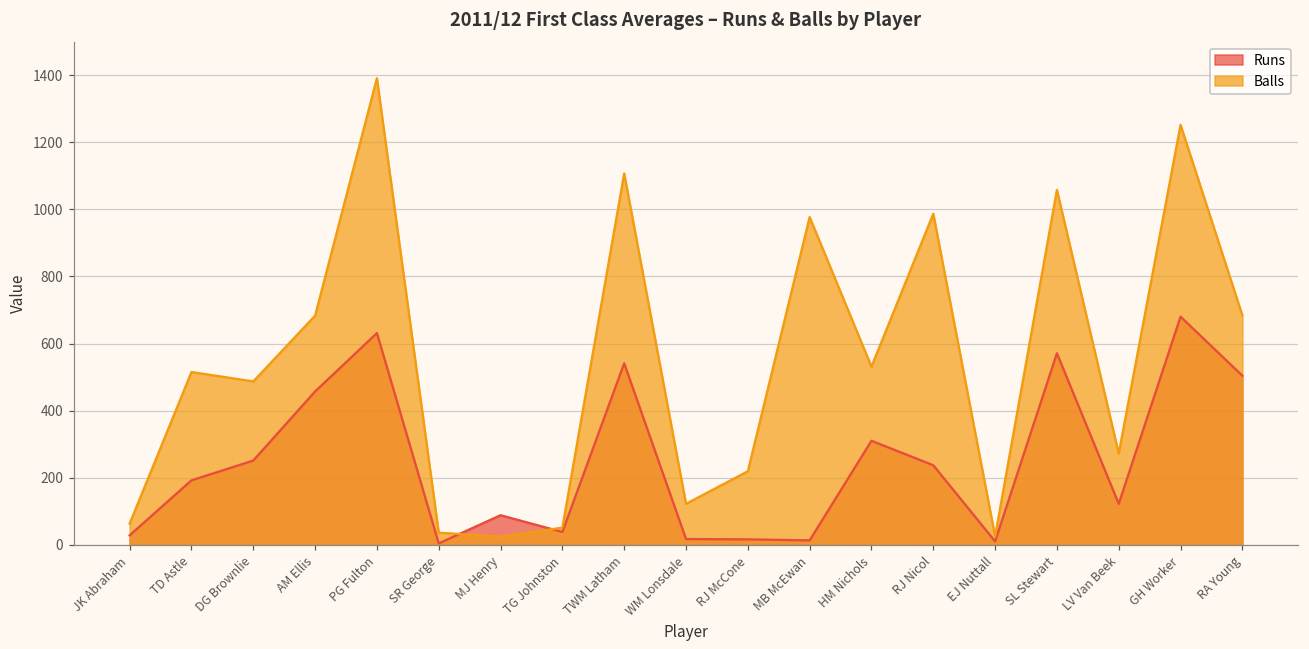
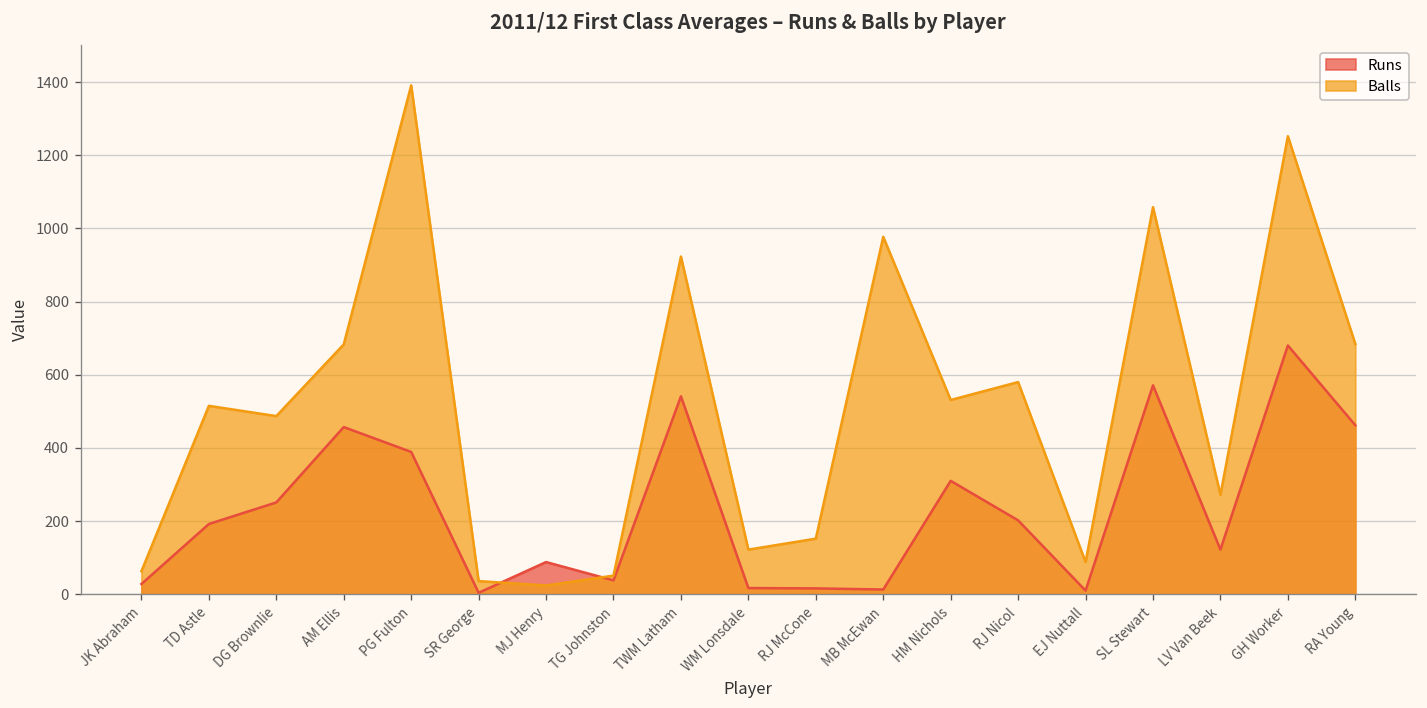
Runs, PG Fulton: 630 -> 390
Balls, TWM Latham: 1110 -> 920
Balls, RJ McCone: 220 -> 150
Runs, RJ Nicol: 240 -> 200
Balls, RJ Nicol: 990 -> 580
Balls, EJ Nuttall: 30 -> 90
Runs, RA Young: 500 -> 460
